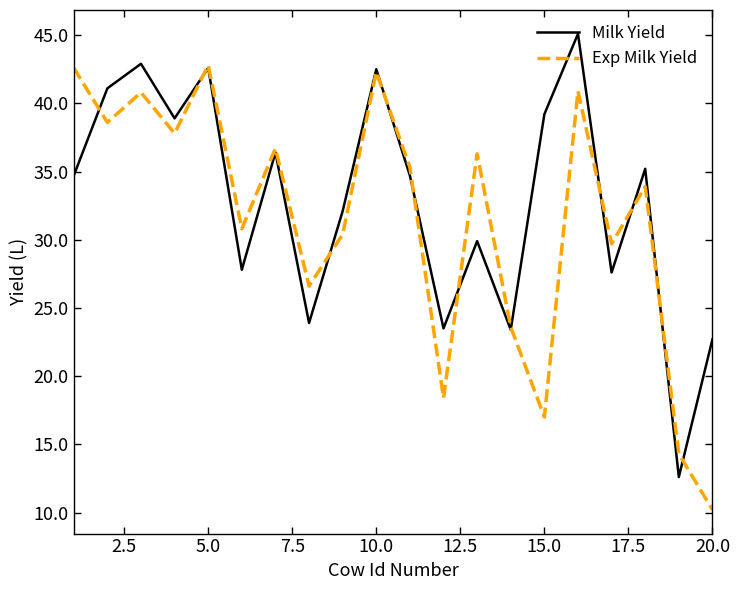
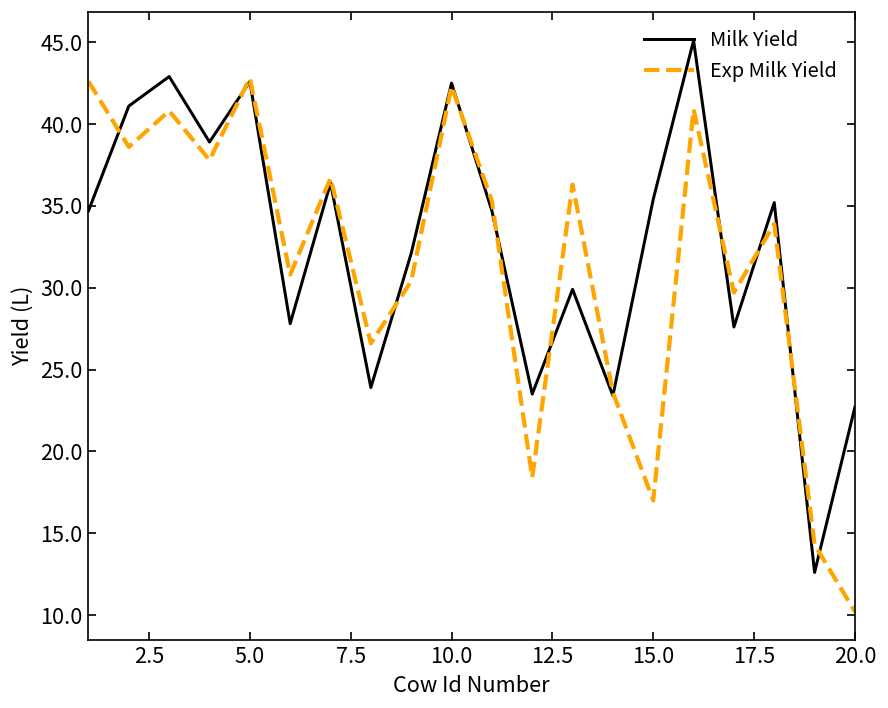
Milk Yield, 15.0: 39.2 -> 35.4
